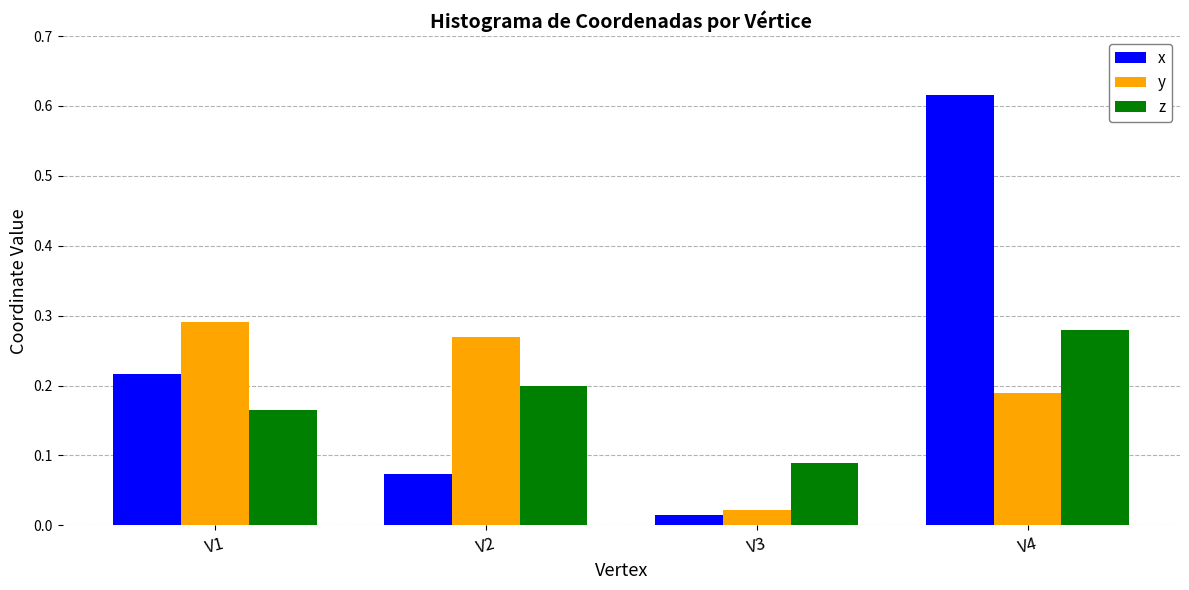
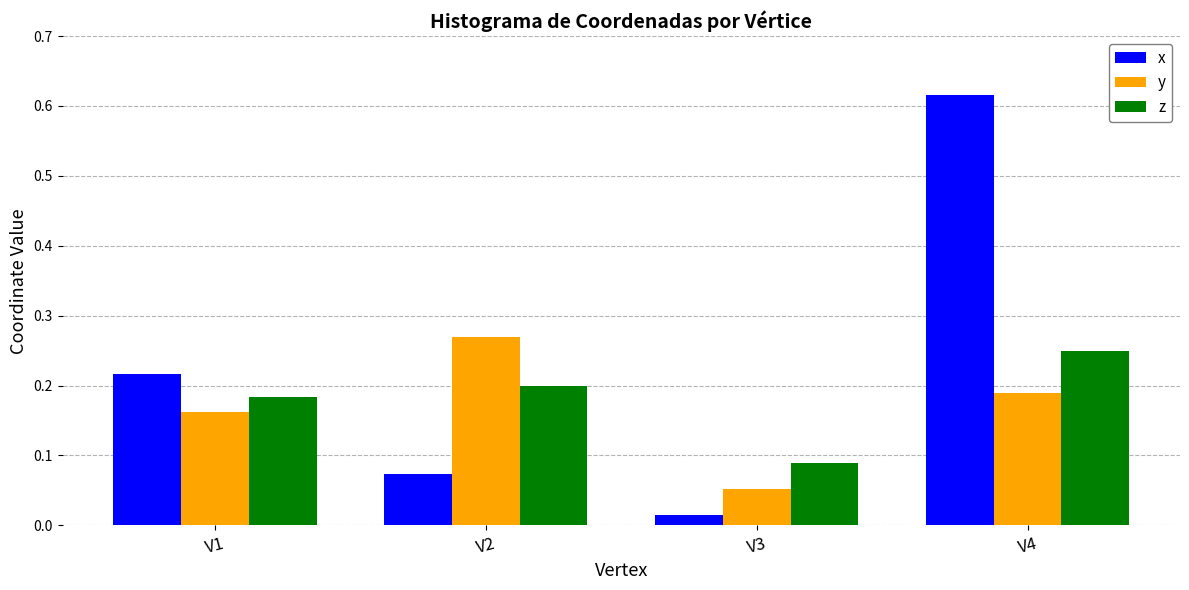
y, V1: 0.29 -> 0.16
z, V1: 0.16 -> 0.18
y, V3: 0.02 -> 0.05
z, V4: 0.28 -> 0.25
